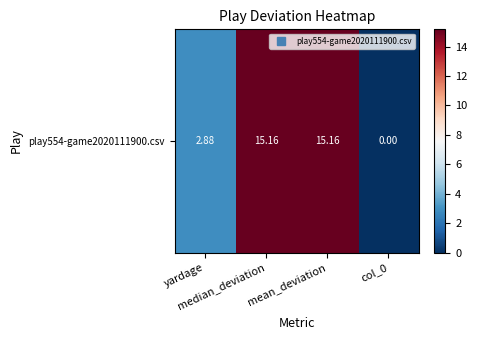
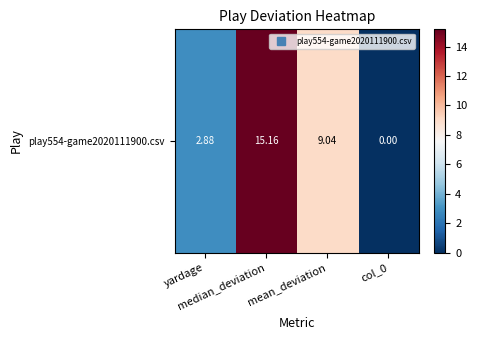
play554-game2020111900.csv, mean_deviation: 15.16 -> 9.04
